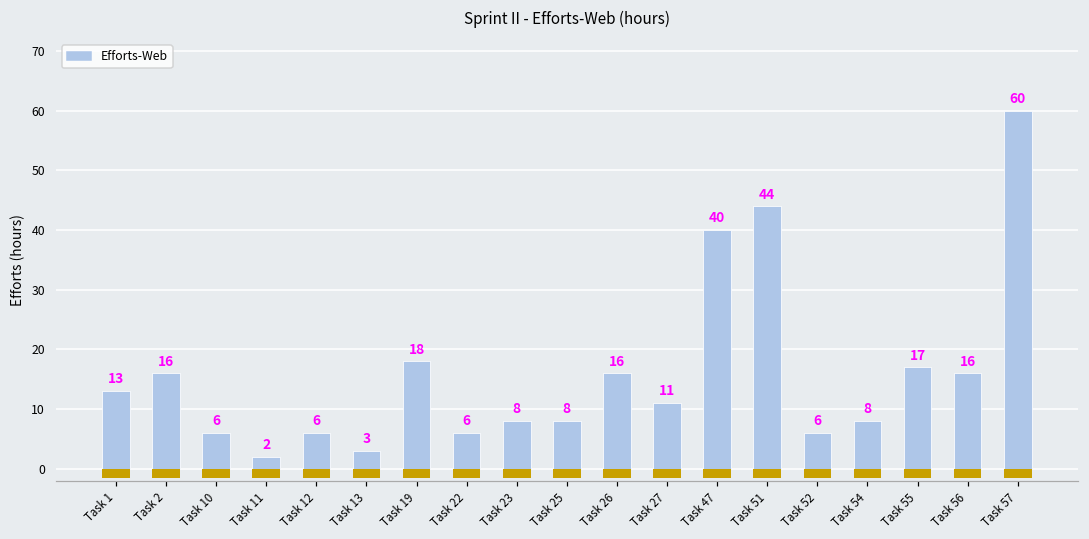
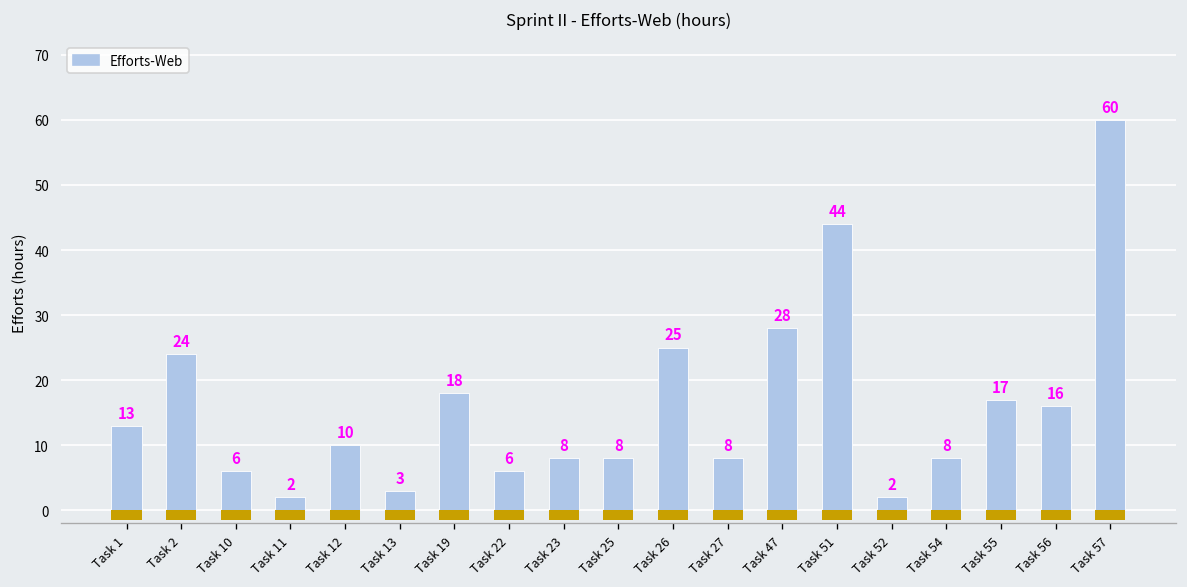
Efforts-Web, Task 2: 16 -> 24
Efforts-Web, Task 12: 6 -> 10
Efforts-Web, Task 26: 16 -> 25
Efforts-Web, Task 27: 11 -> 8
Efforts-Web, Task 47: 40 -> 28
Efforts-Web, Task 52: 6 -> 2
